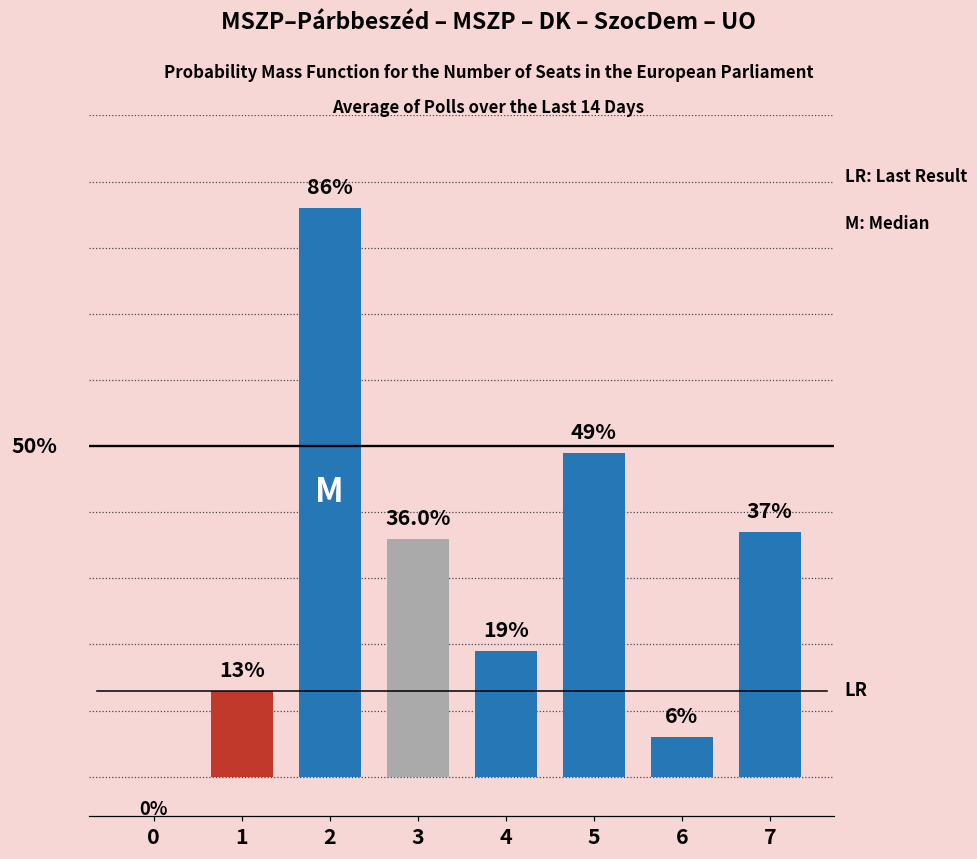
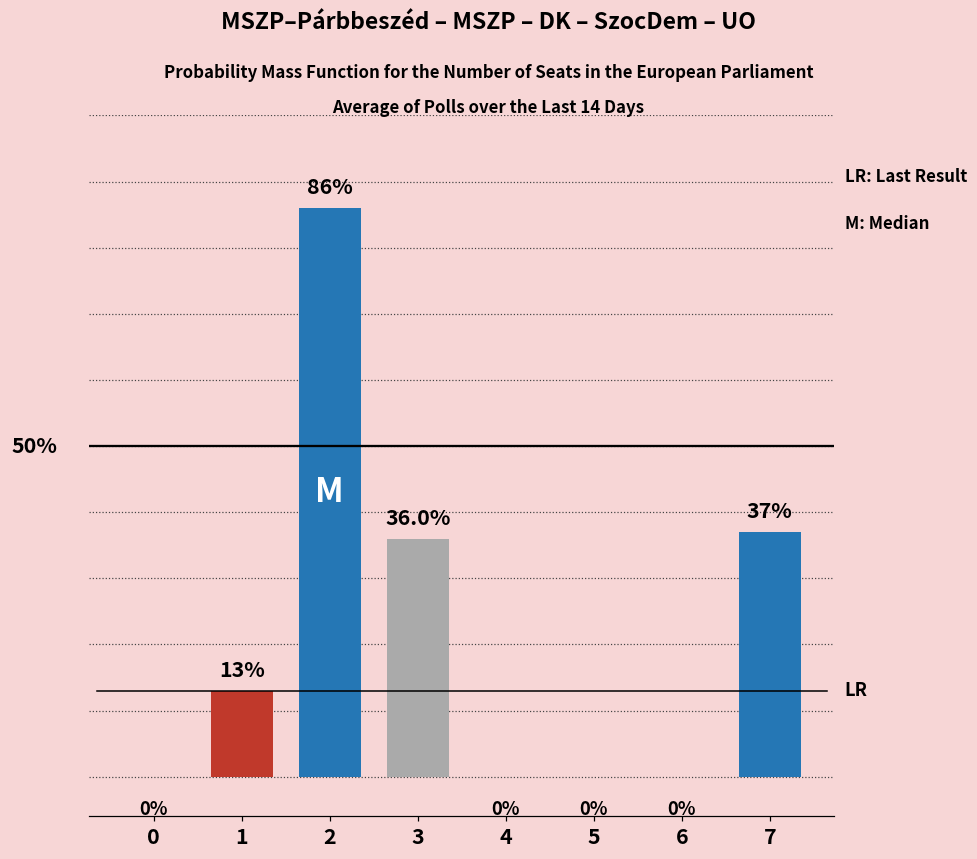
4: 19% -> 0%
5: 49% -> 0%
6: 6% -> 0%
